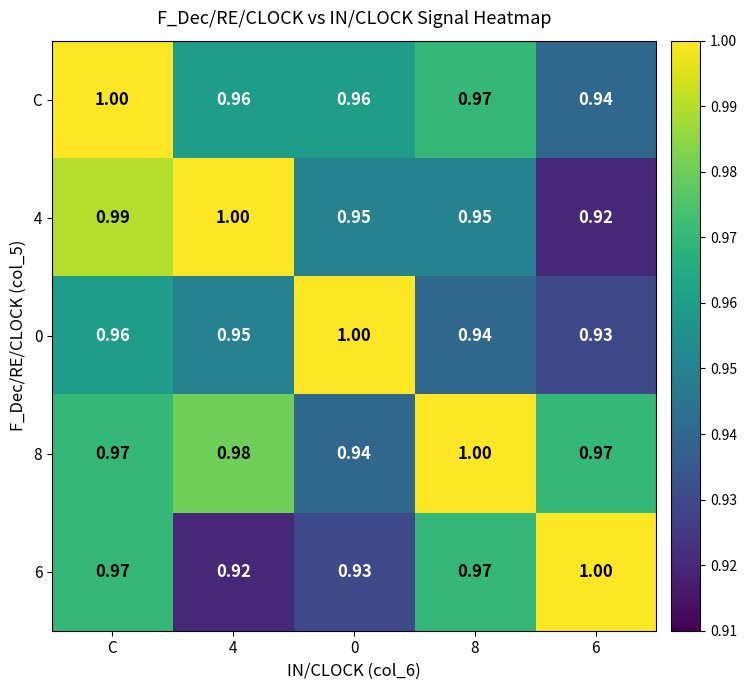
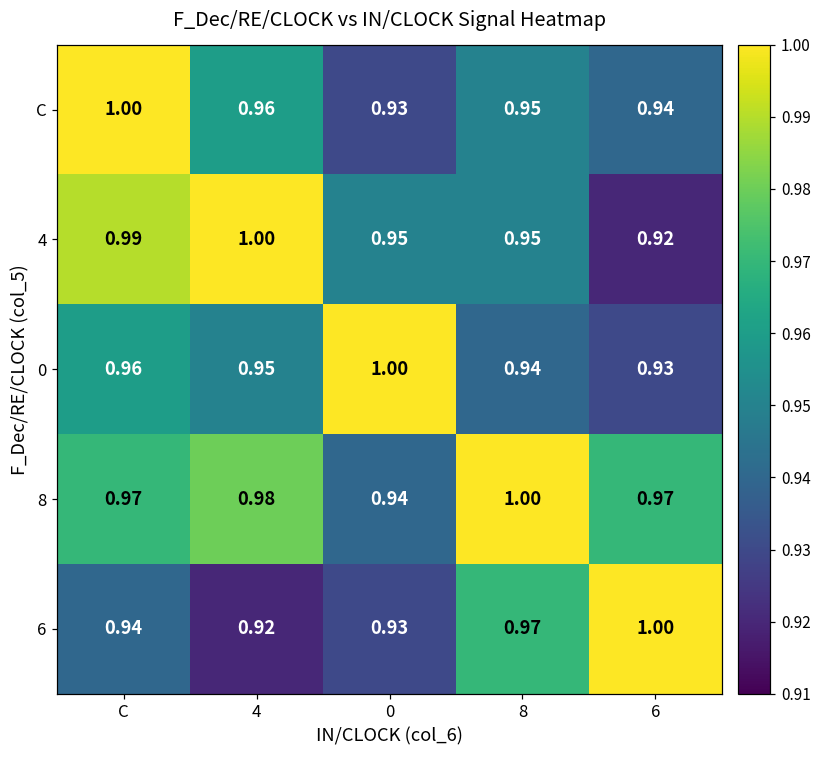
C, 0: 0.96 -> 0.93
C, 8: 0.97 -> 0.95
6, C: 0.97 -> 0.94
